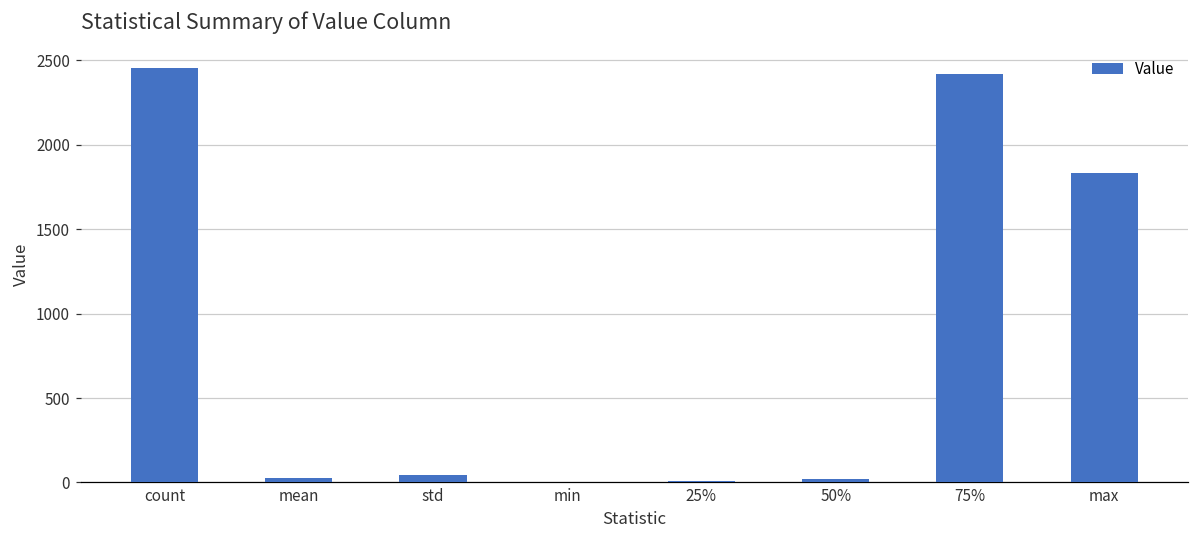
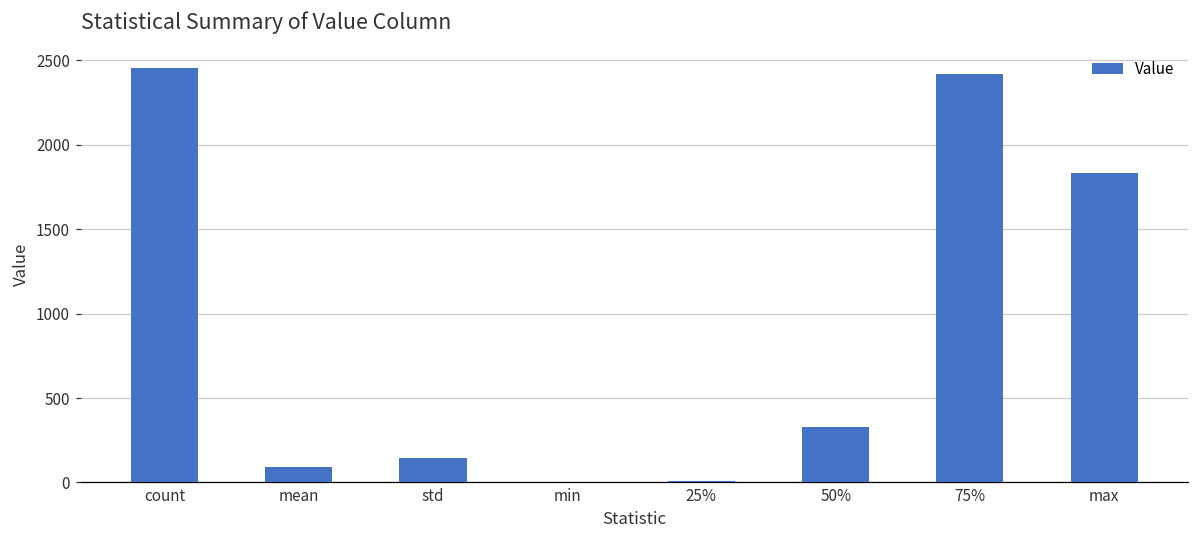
mean: 30 -> 90
std: 50 -> 150
50%: 20 -> 330
